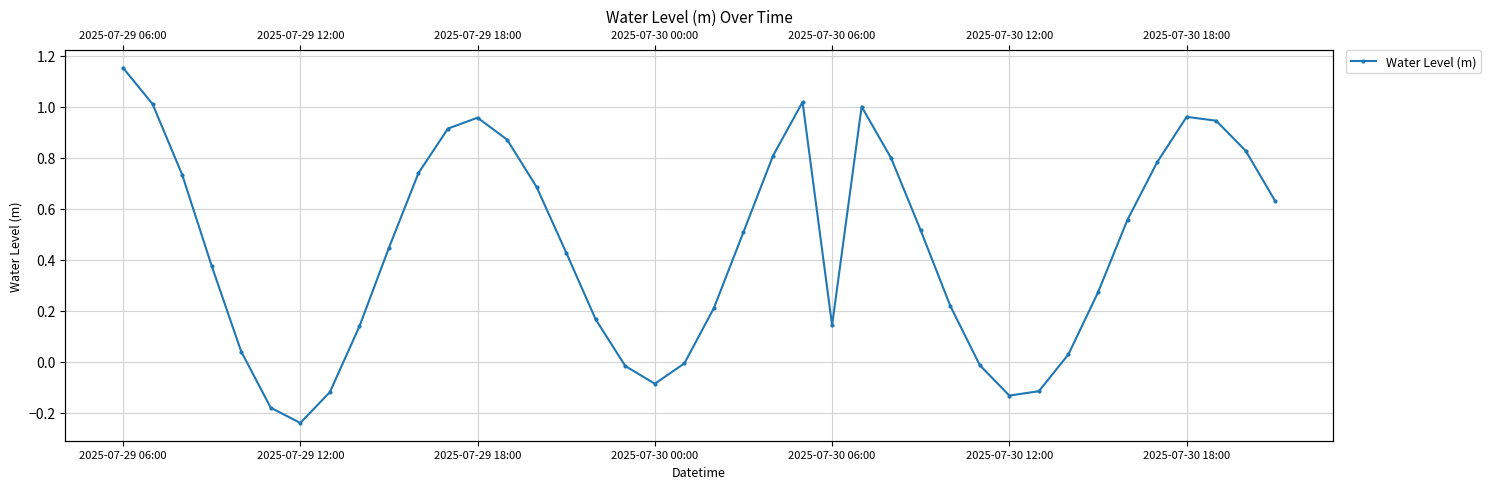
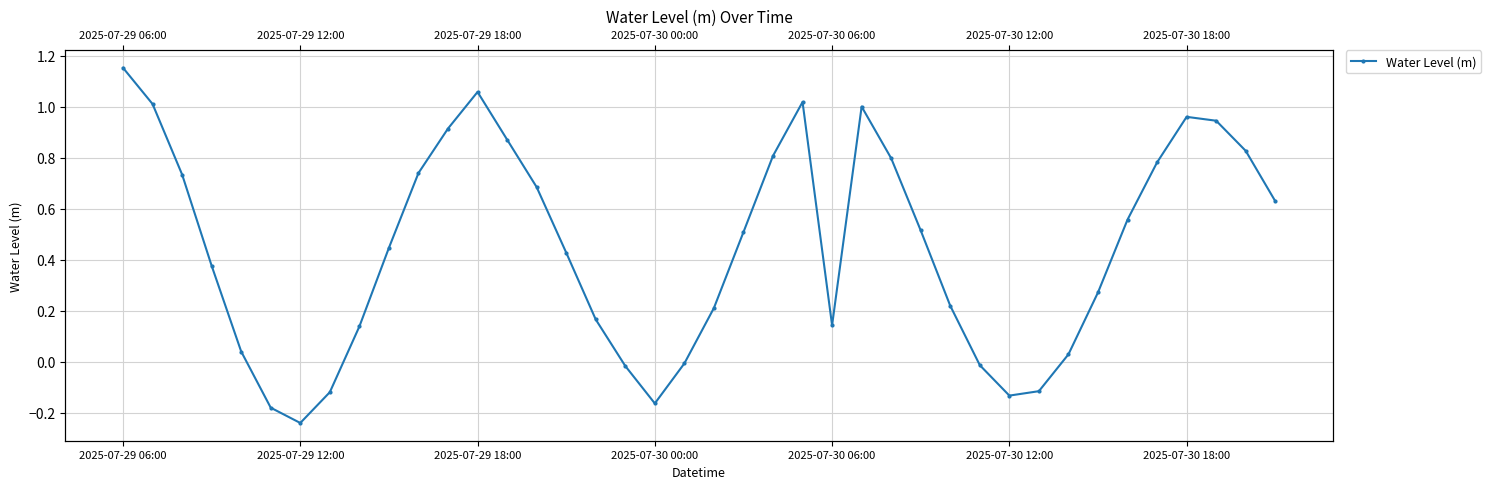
2025-07-29 18:00: 0.96 -> 1.06
2025-07-30 00:00: -0.09 -> -0.16
